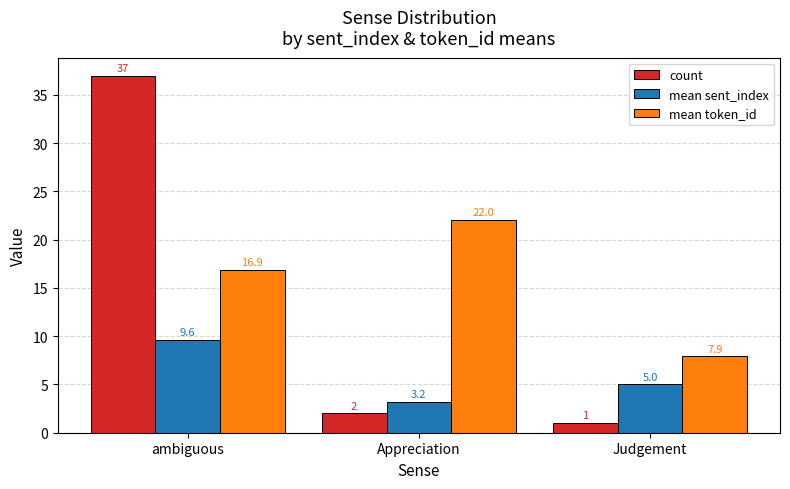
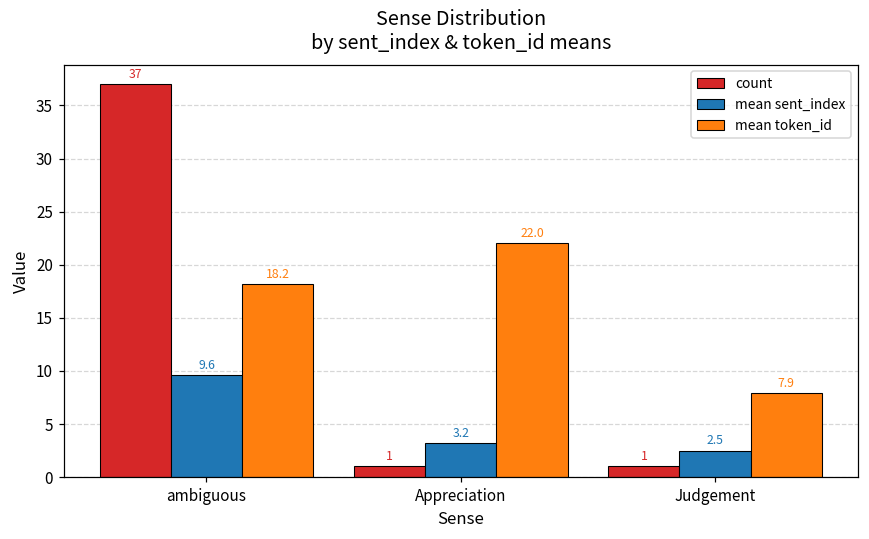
mean token_id, ambiguous: 16.9 -> 18.2
count, Appreciation: 2 -> 1
mean sent_index, Judgement: 5.0 -> 2.5
